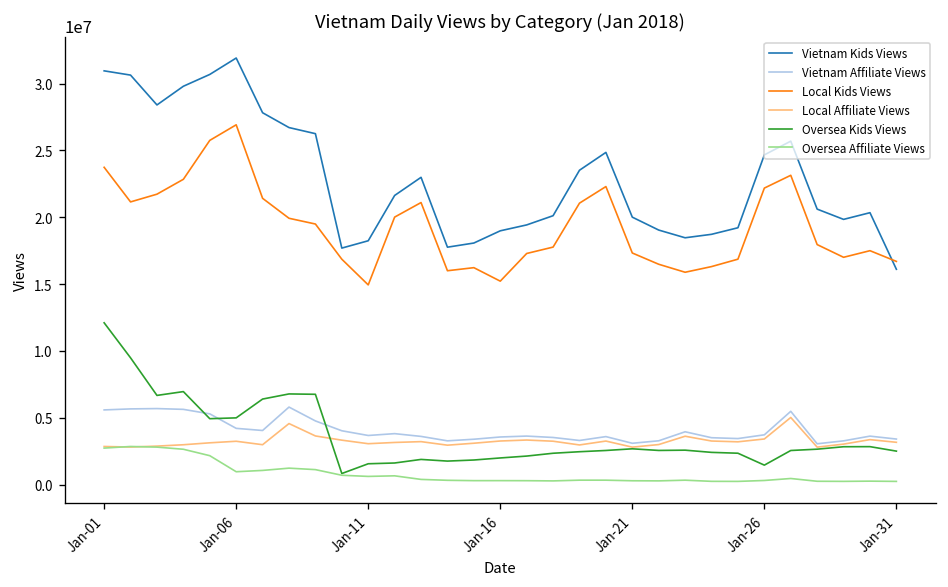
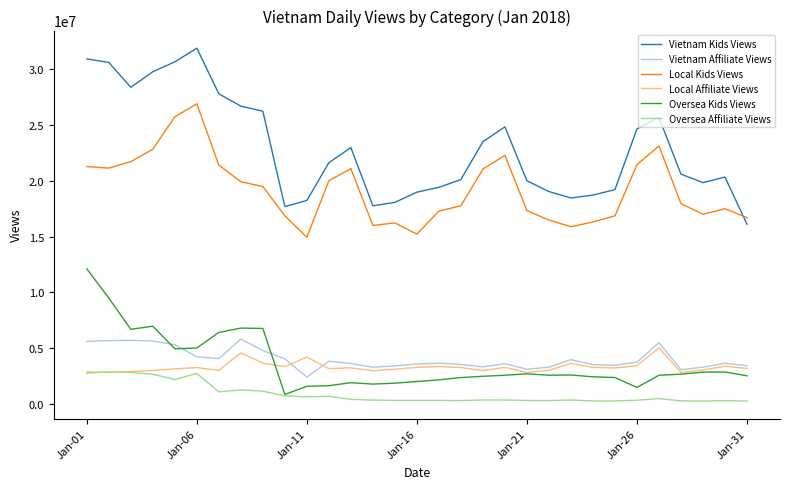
Local Kids Views, Jan-01: 23700000 -> 21300000
Oversea Affiliate Views, Jan-06: 1000000 -> 2700000
Vietnam Affiliate Views, Jan-11: 3700000 -> 2400000
Local Affiliate Views, Jan-11: 3100000 -> 4200000
Local Kids Views, Jan-26: 22200000 -> 21500000
